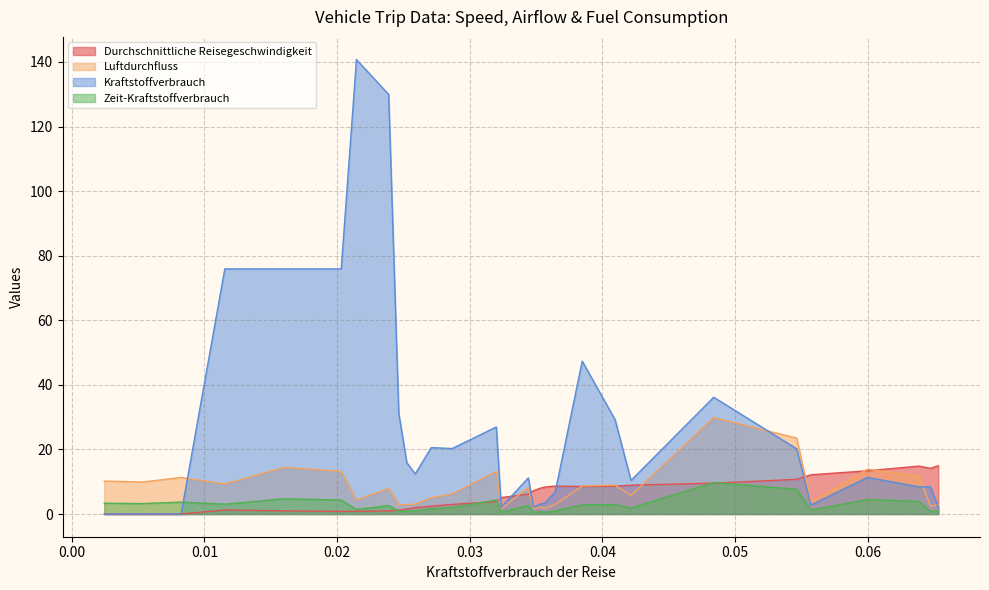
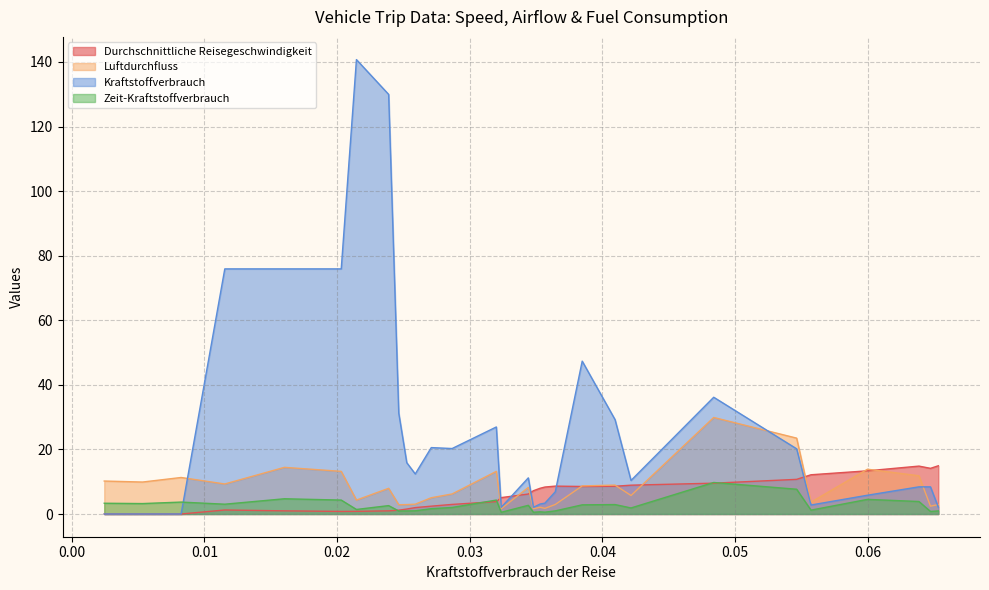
Kraftstoffverbrauch, 0.06: 11 -> 6
